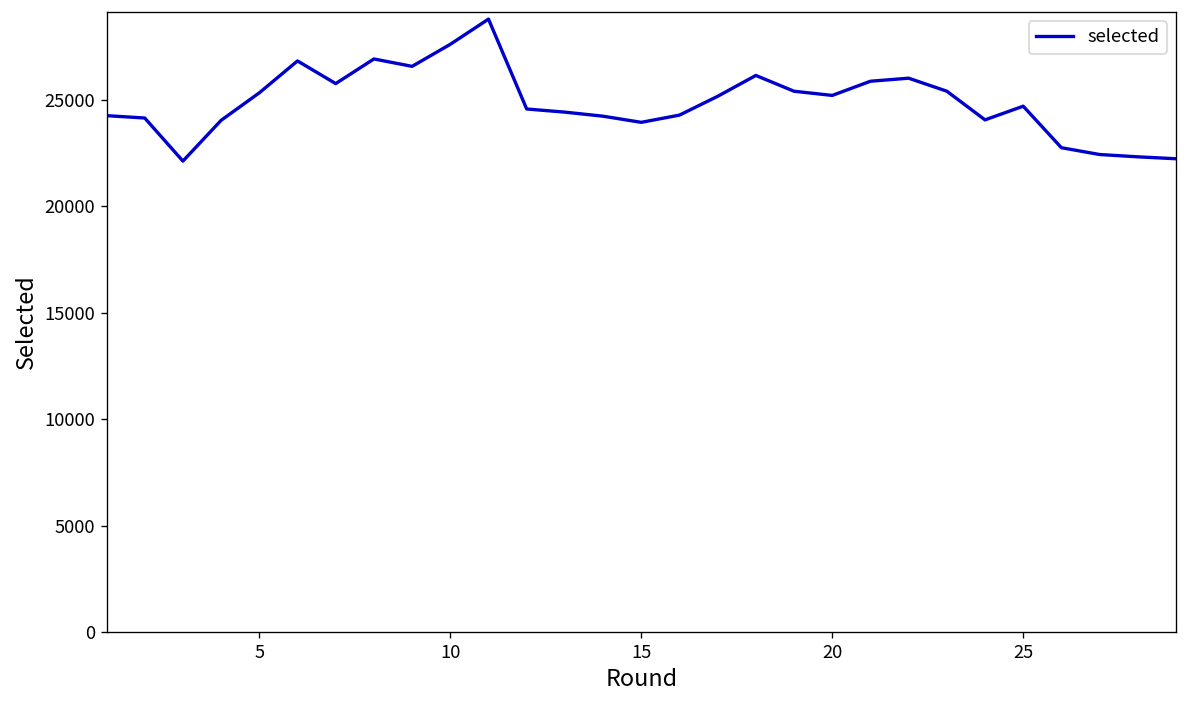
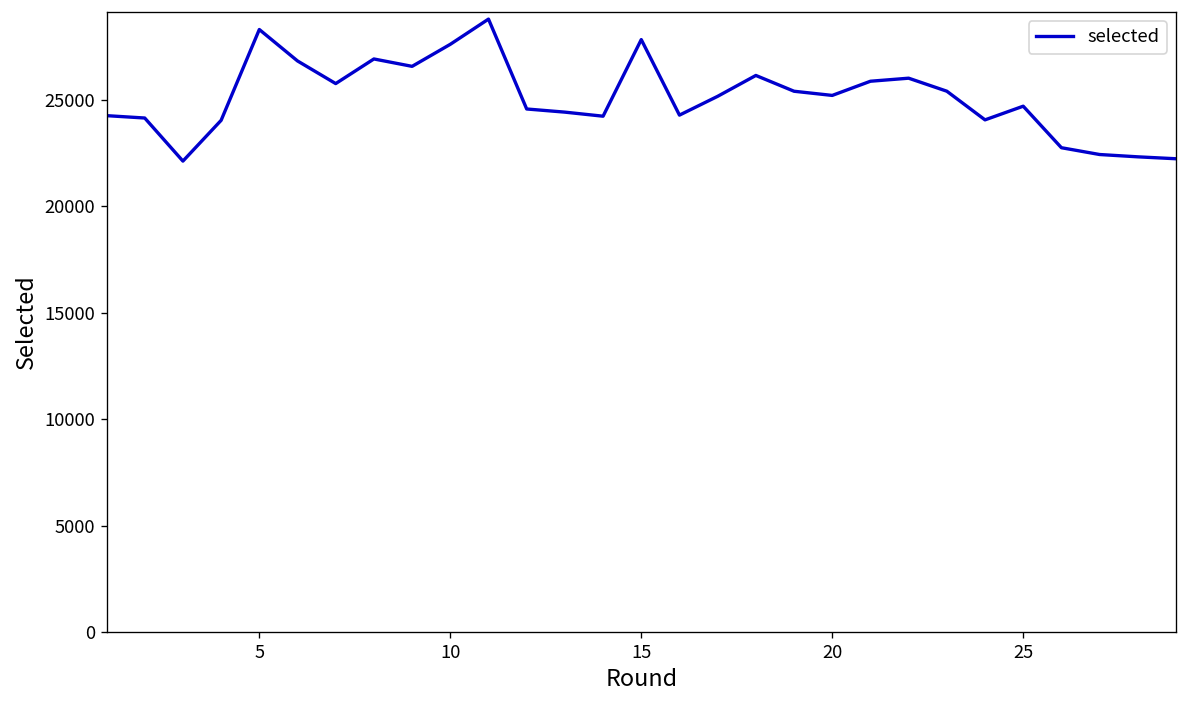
5: 25300 -> 28300
15: 23900 -> 27800
